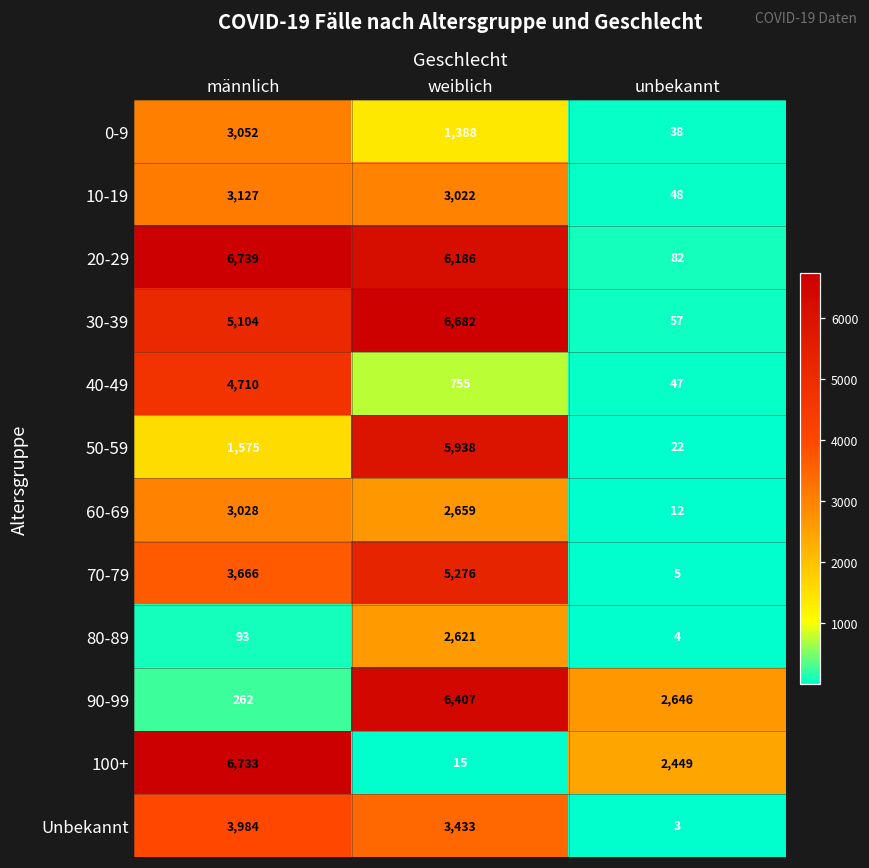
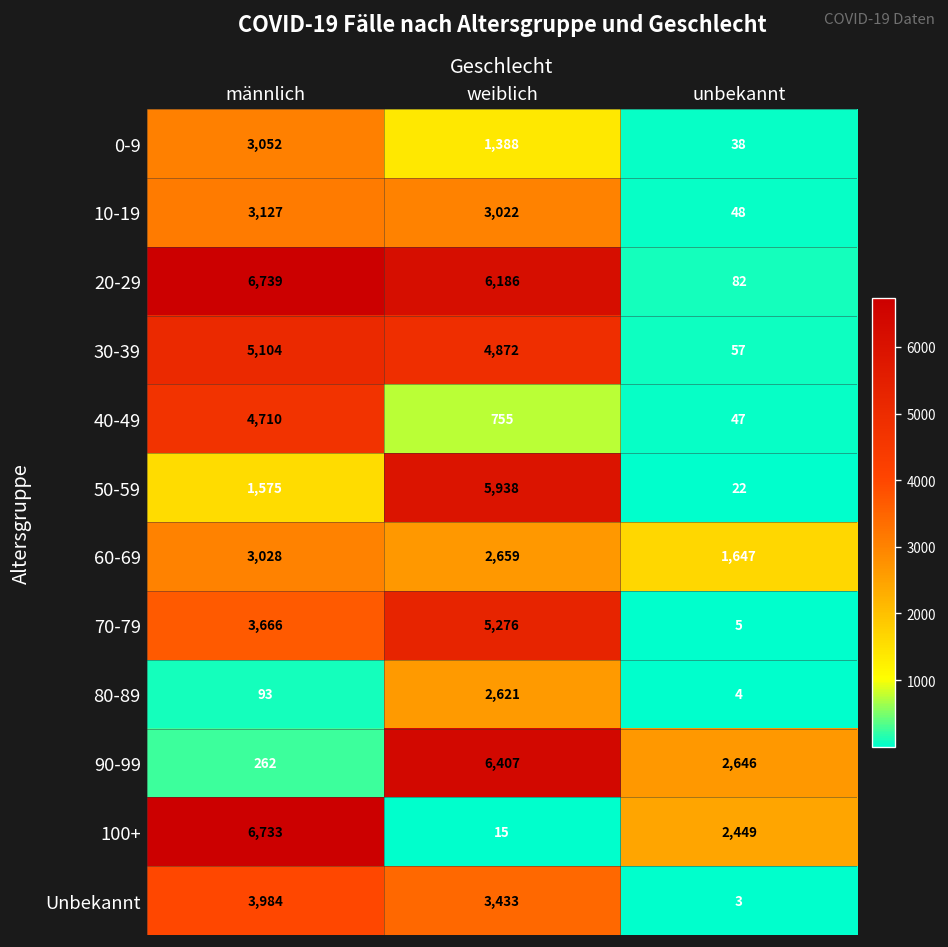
30-39, weiblich: 6,682 -> 4,872
60-69, unbekannt: 12 -> 1,647
